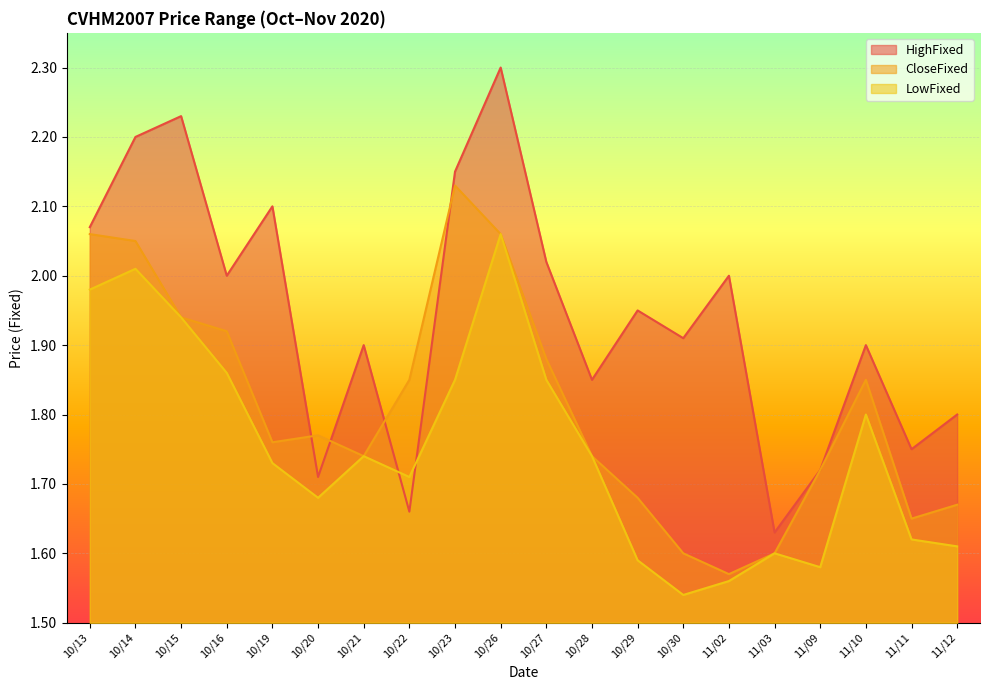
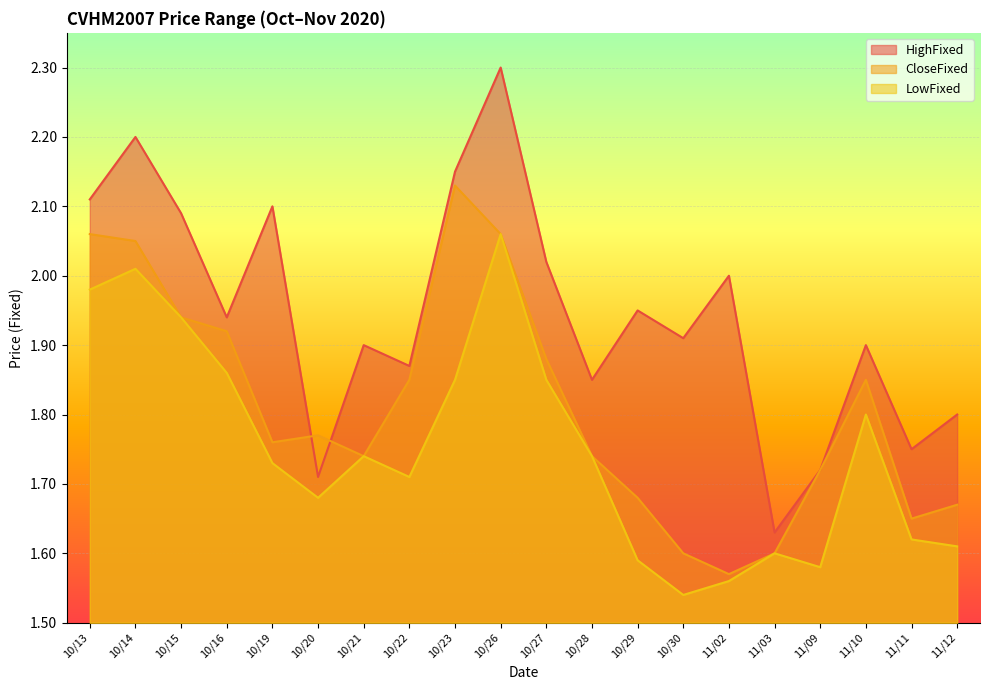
HighFixed, 10/13: 2.07 -> 2.11
HighFixed, 10/15: 2.23 -> 2.09
HighFixed, 10/16: 2.00 -> 1.94
HighFixed, 10/22: 1.66 -> 1.87
